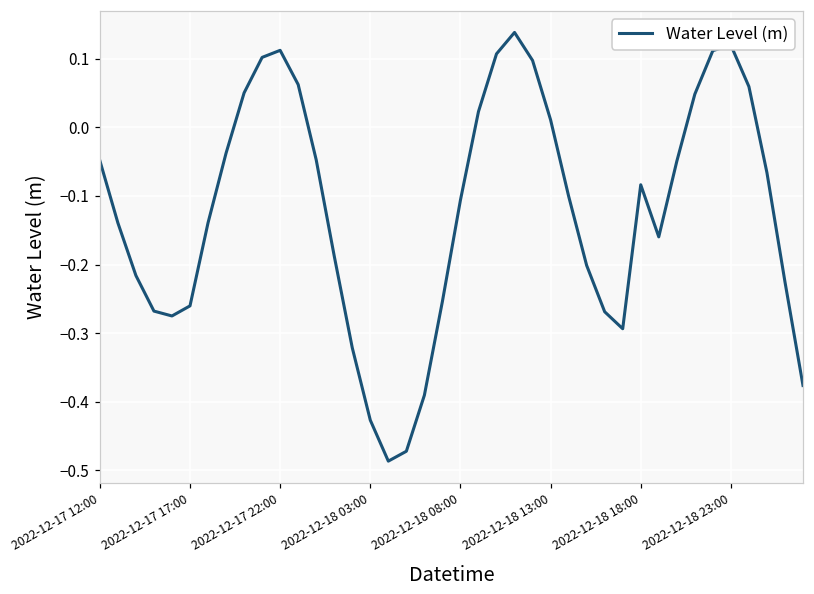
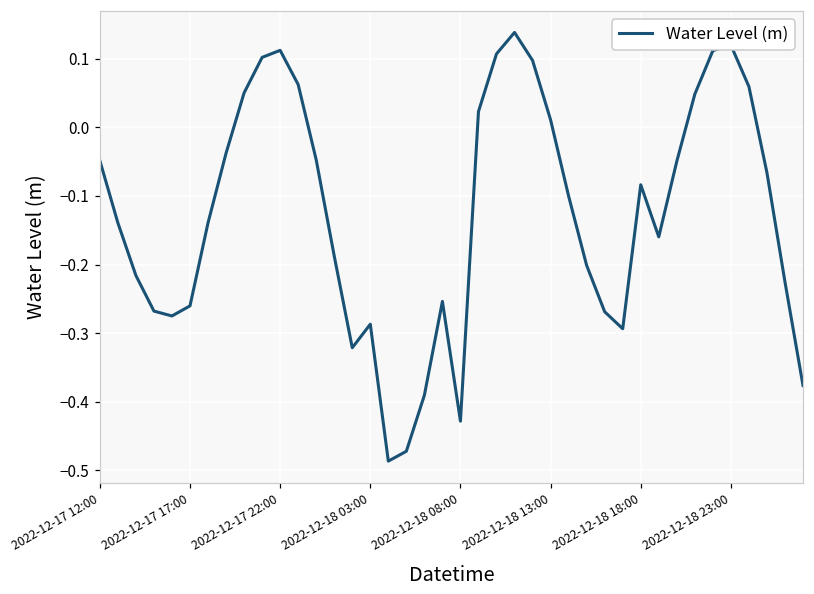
2022-12-18 03:00: -0.43 -> -0.29
2022-12-18 08:00: -0.11 -> -0.43
